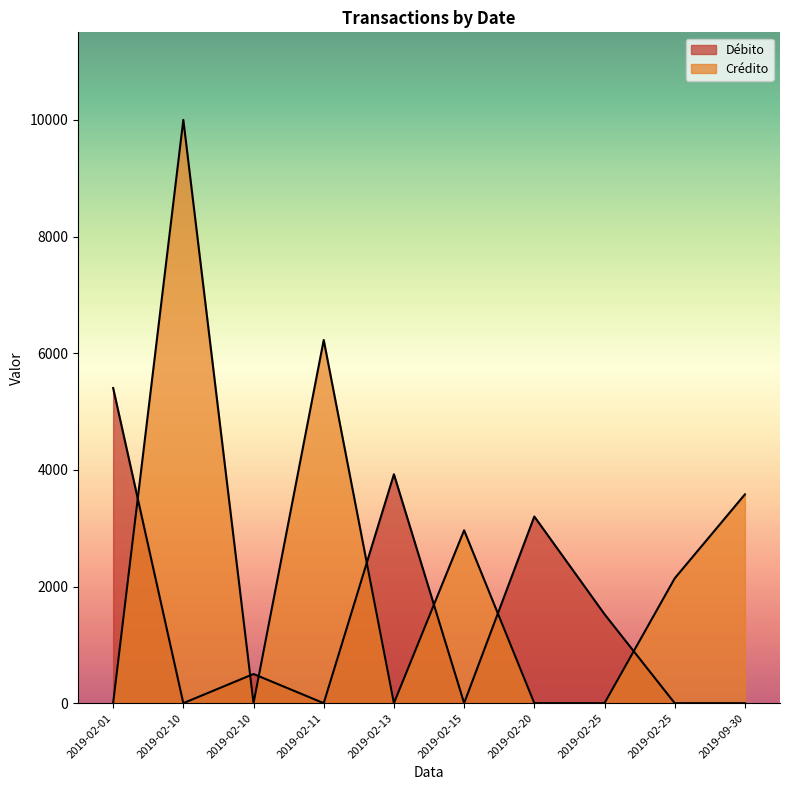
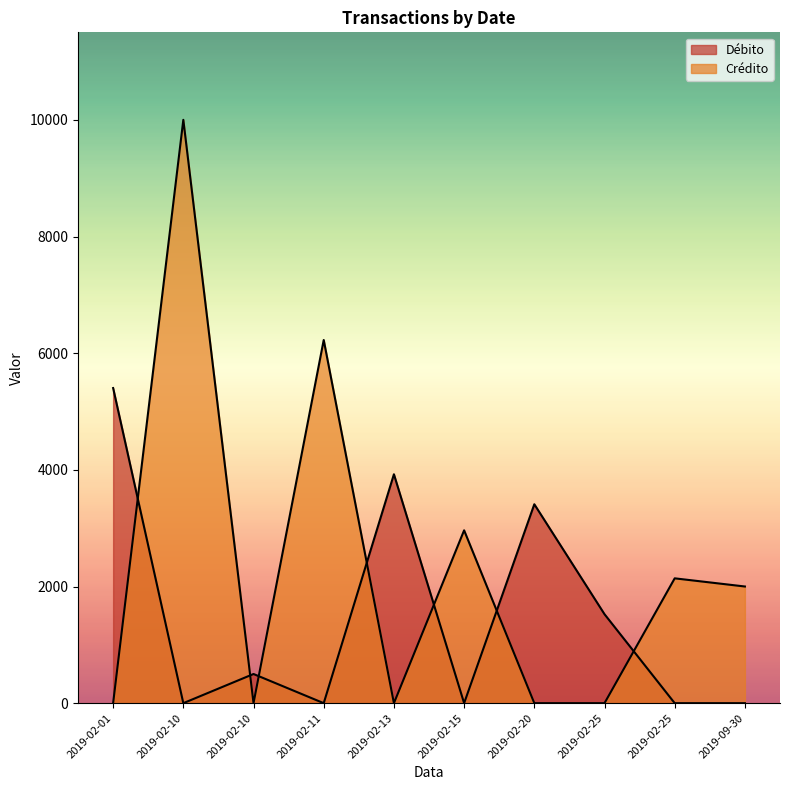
Débito, 2019-02-20: 3200 -> 3400
Crédito, 2019-09-30: 3600 -> 2000
